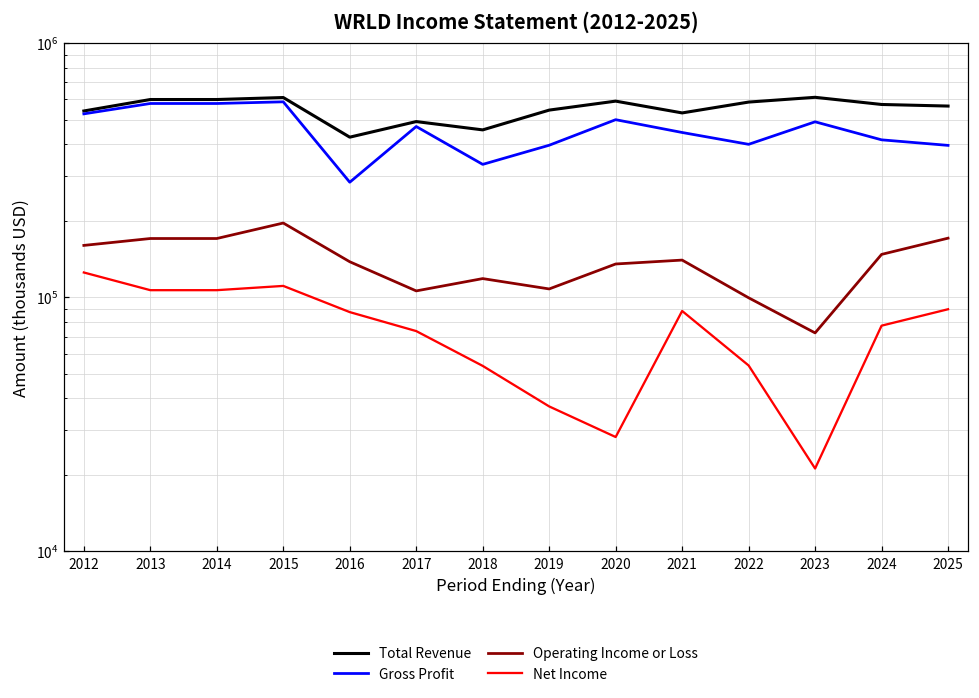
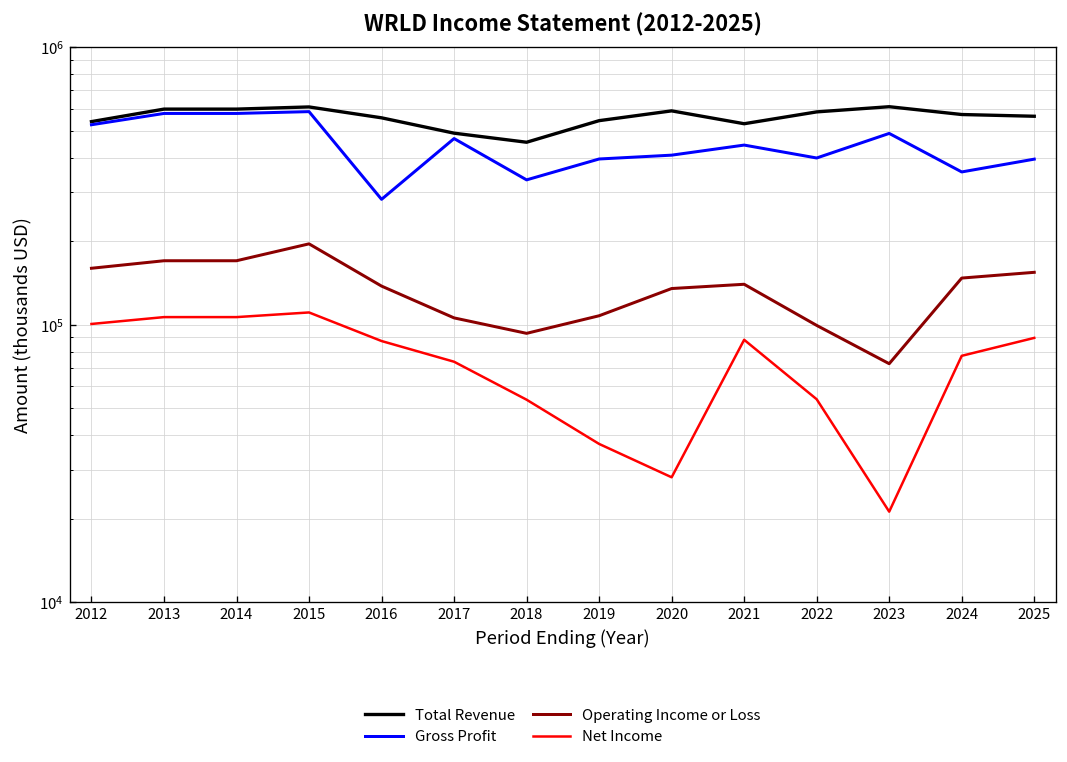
Net Income, 2012: 130000 -> 100000
Total Revenue, 2016: 430000 -> 560000
Operating Income or Loss, 2018: 120000 -> 93000
Gross Profit, 2020: 500000 -> 410000
Gross Profit, 2024: 420000 -> 360000
Operating Income or Loss, 2025: 170000 -> 150000
